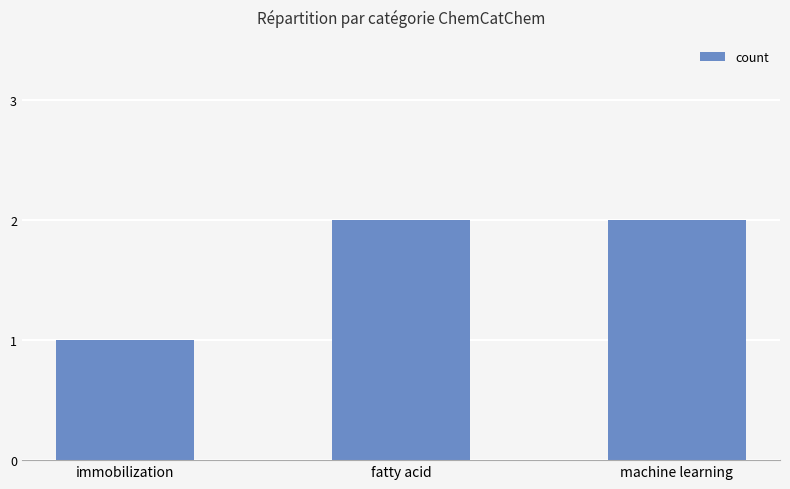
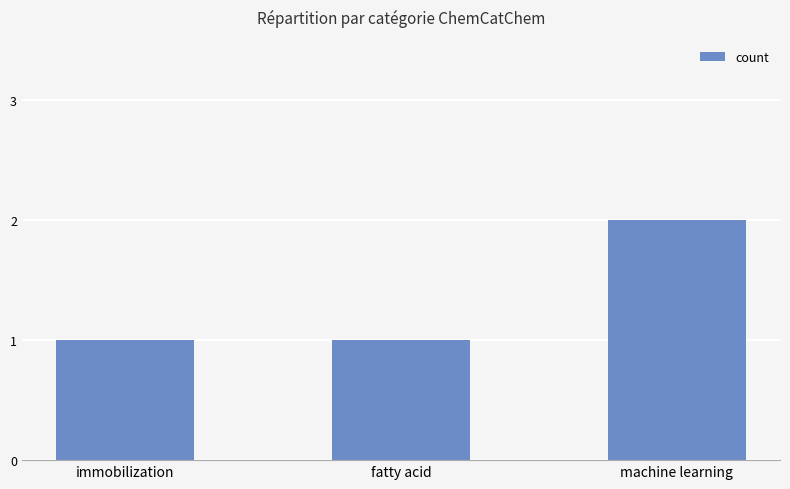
fatty acid: 2 -> 1
